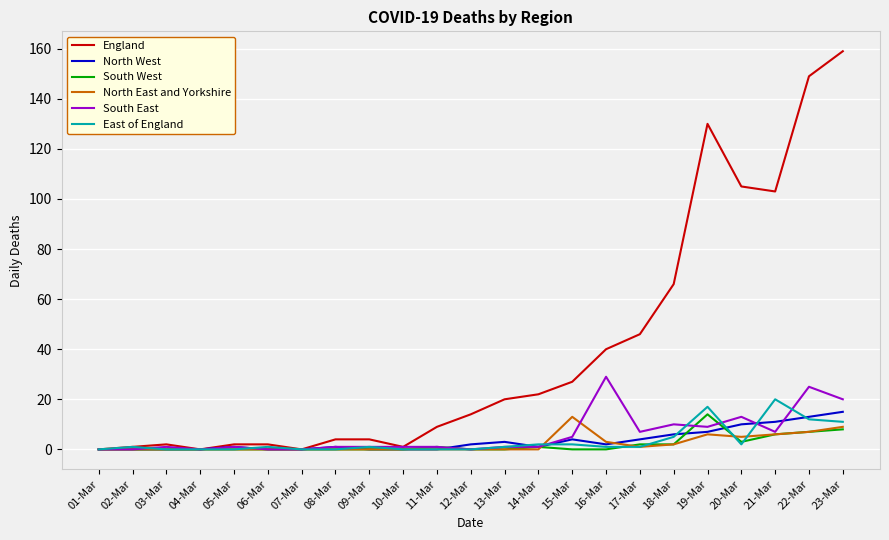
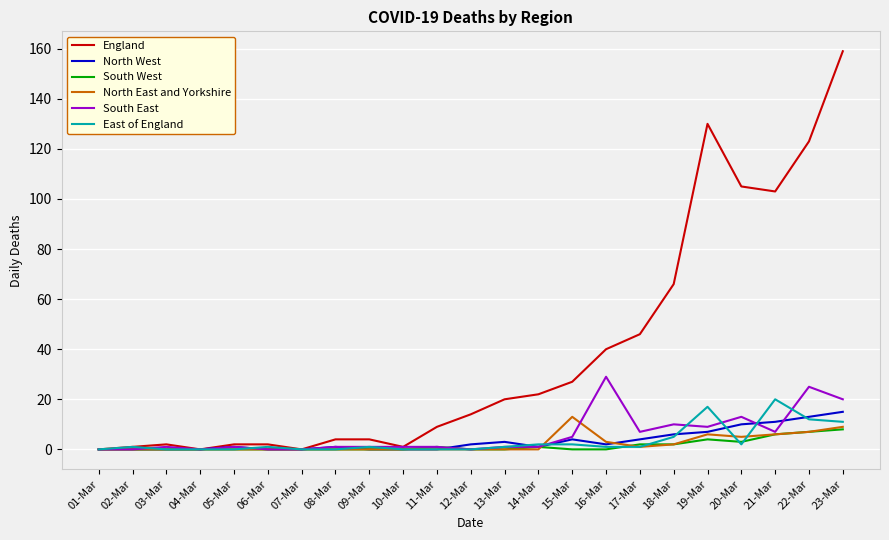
South West, 19-Mar: 14 -> 4
England, 22-Mar: 149 -> 123
